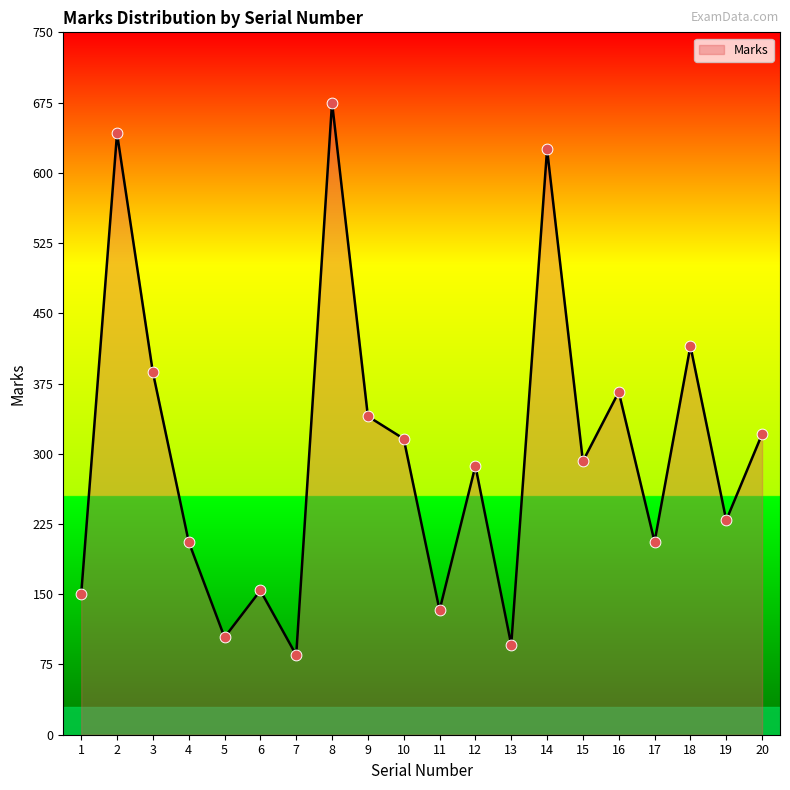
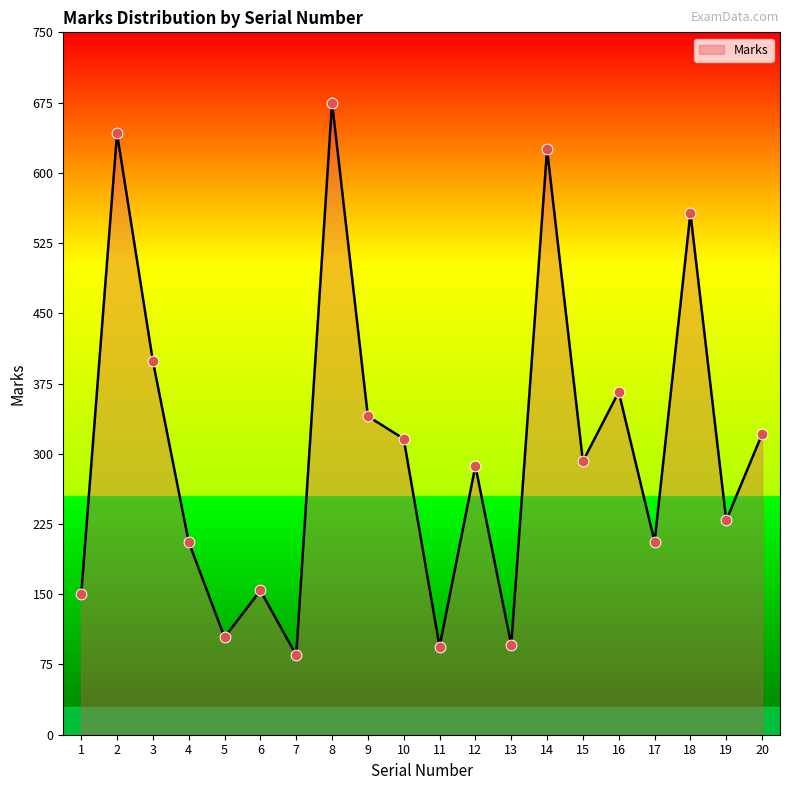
3: 390 -> 400
11: 130 -> 90
18: 420 -> 560
